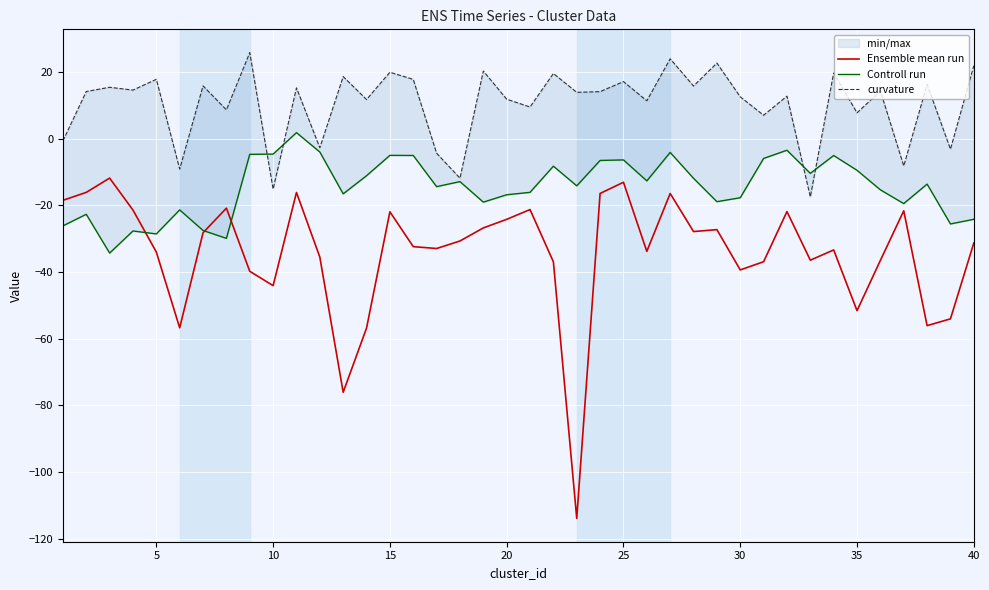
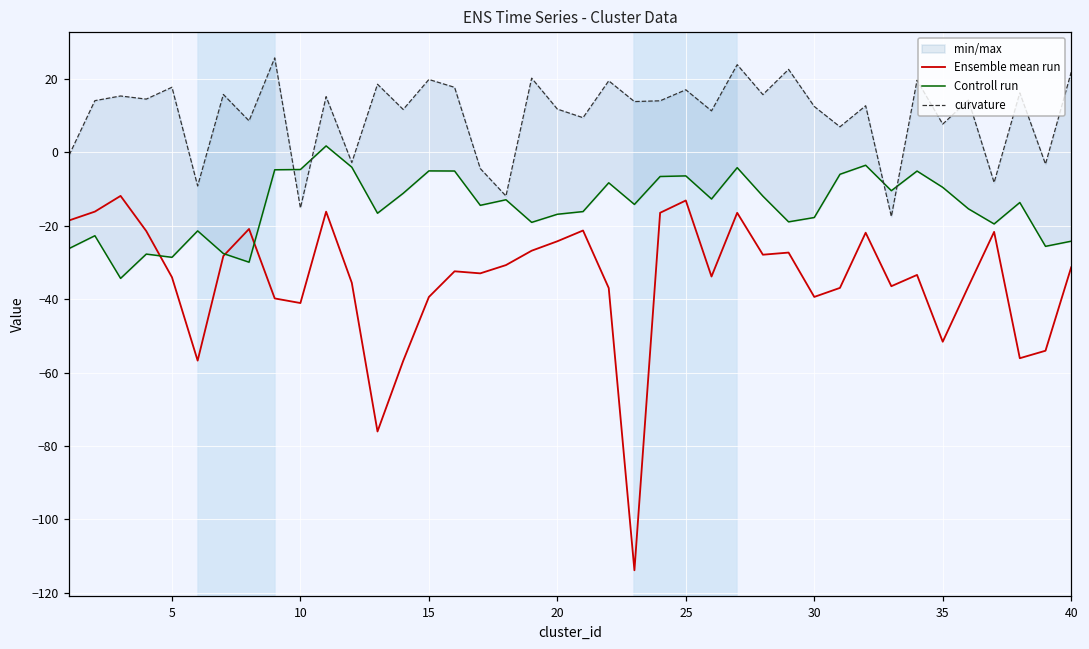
Ensemble mean run, 10: -44 -> -41
Ensemble mean run, 15: -22 -> -39
